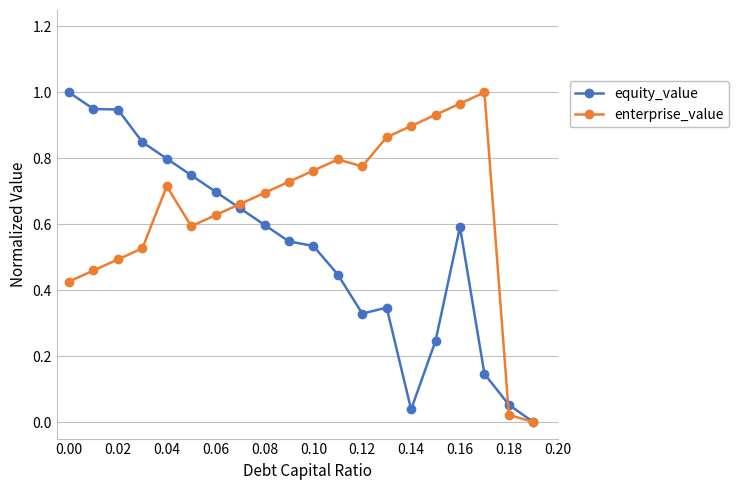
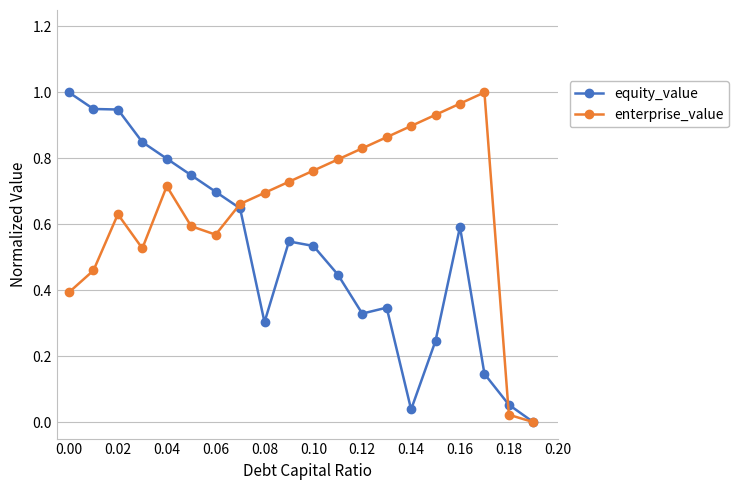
enterprise_value, 0.00: 0.43 -> 0.39
enterprise_value, 0.02: 0.49 -> 0.63
enterprise_value, 0.06: 0.63 -> 0.57
equity_value, 0.08: 0.60 -> 0.30
enterprise_value, 0.12: 0.78 -> 0.83
